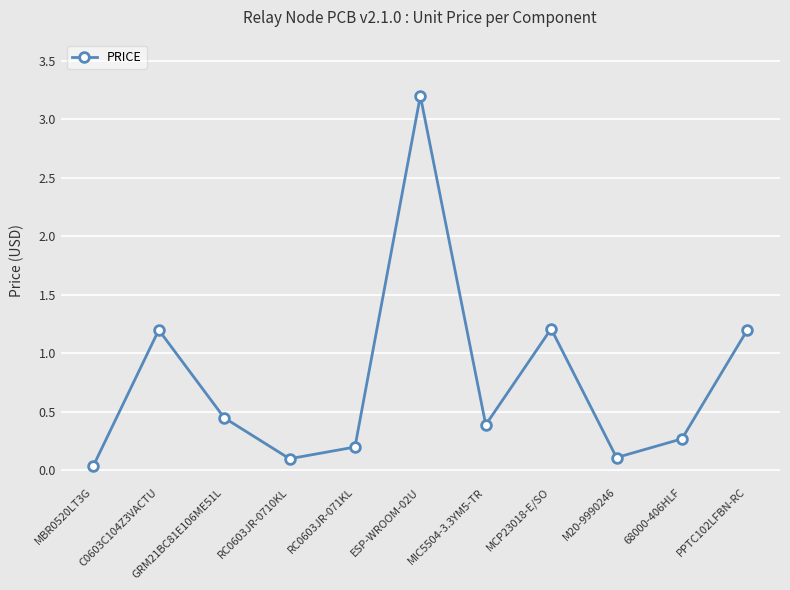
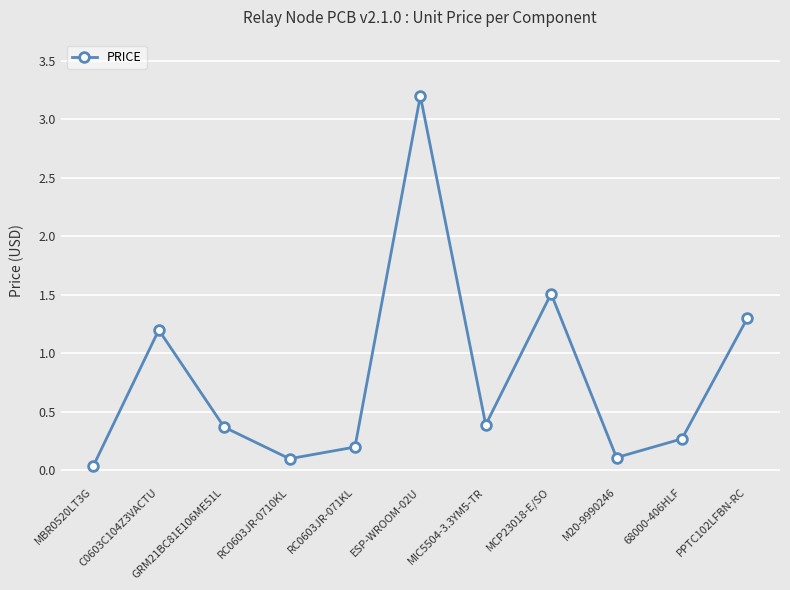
GRM21BC81E106ME51L: 0.45 -> 0.37
MCP23018-E/SO: 1.21 -> 1.51
PPTC102LFBN-RC: 1.2 -> 1.3
